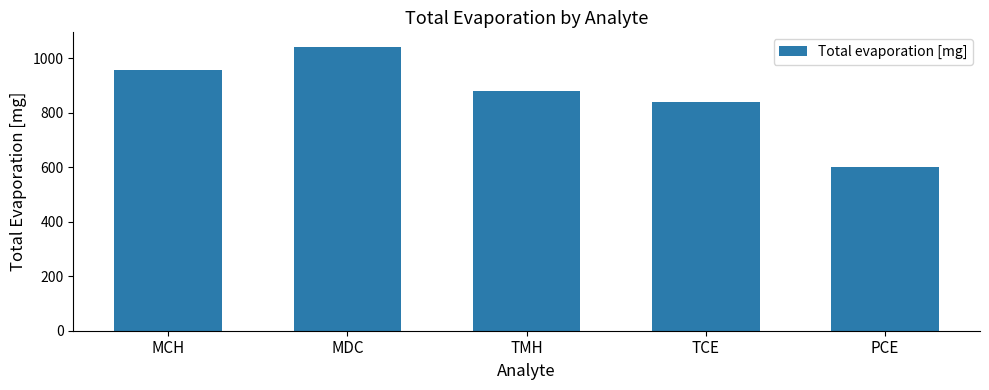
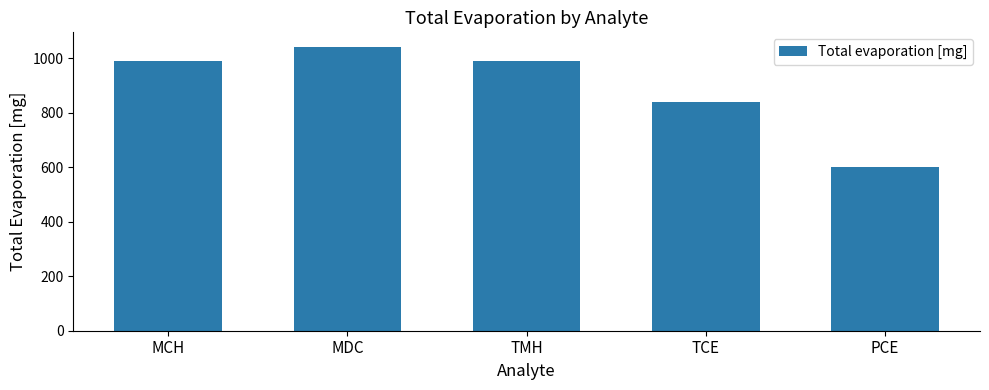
MCH: 960 -> 990
TMH: 880 -> 990
